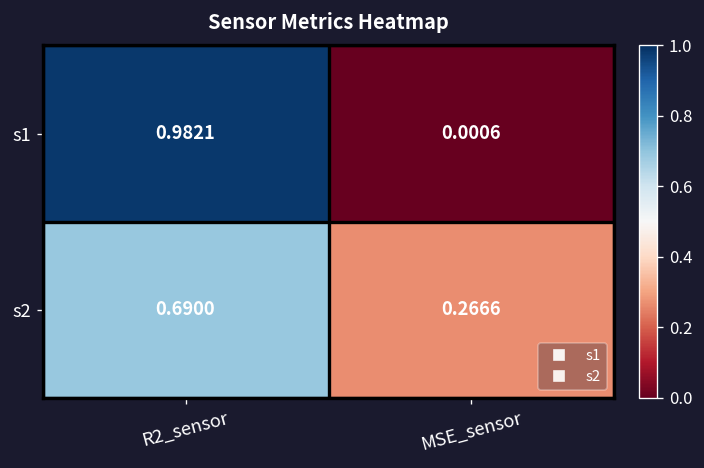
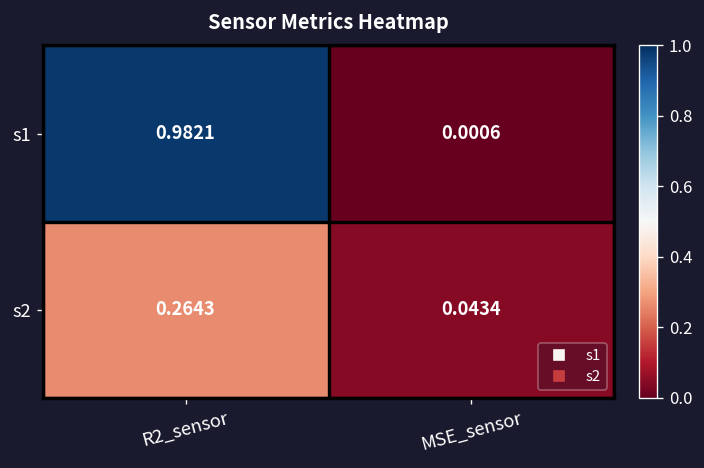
s2, R2_sensor: 0.6900 -> 0.2643
s2, MSE_sensor: 0.2666 -> 0.0434
